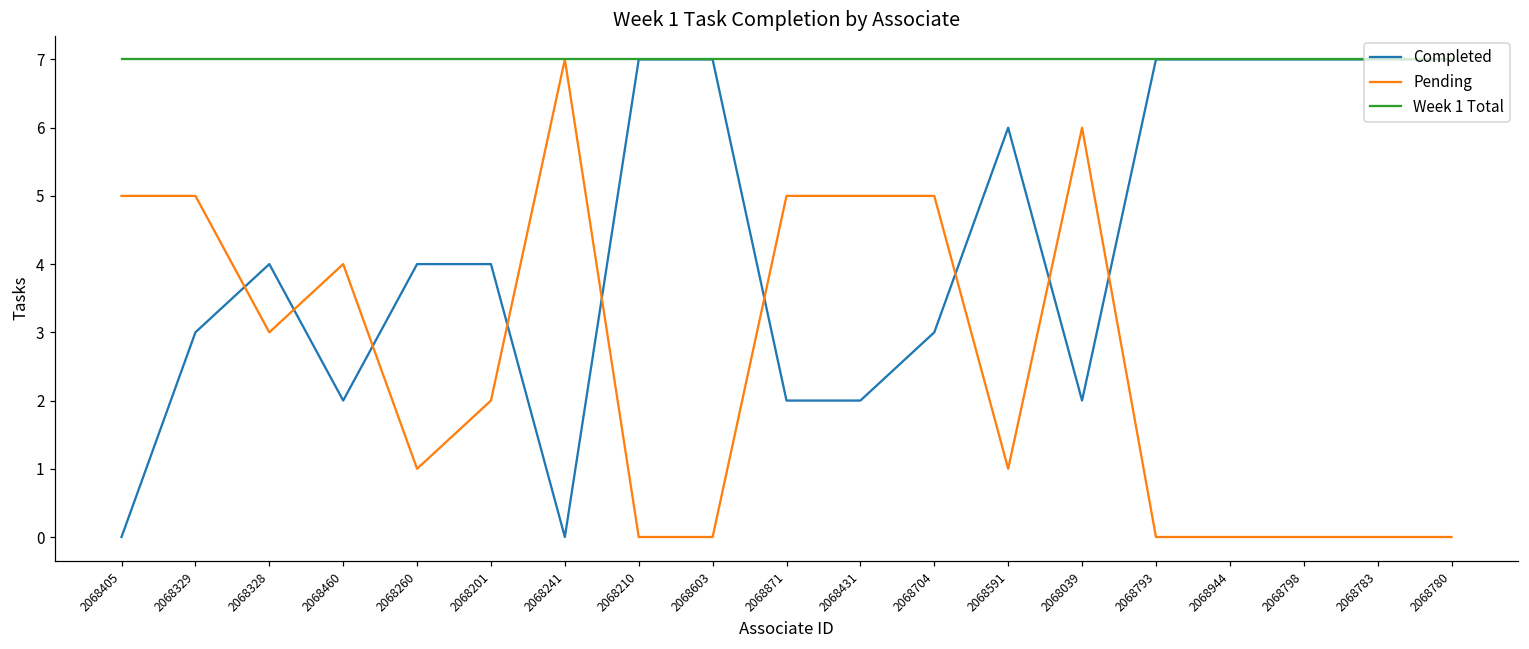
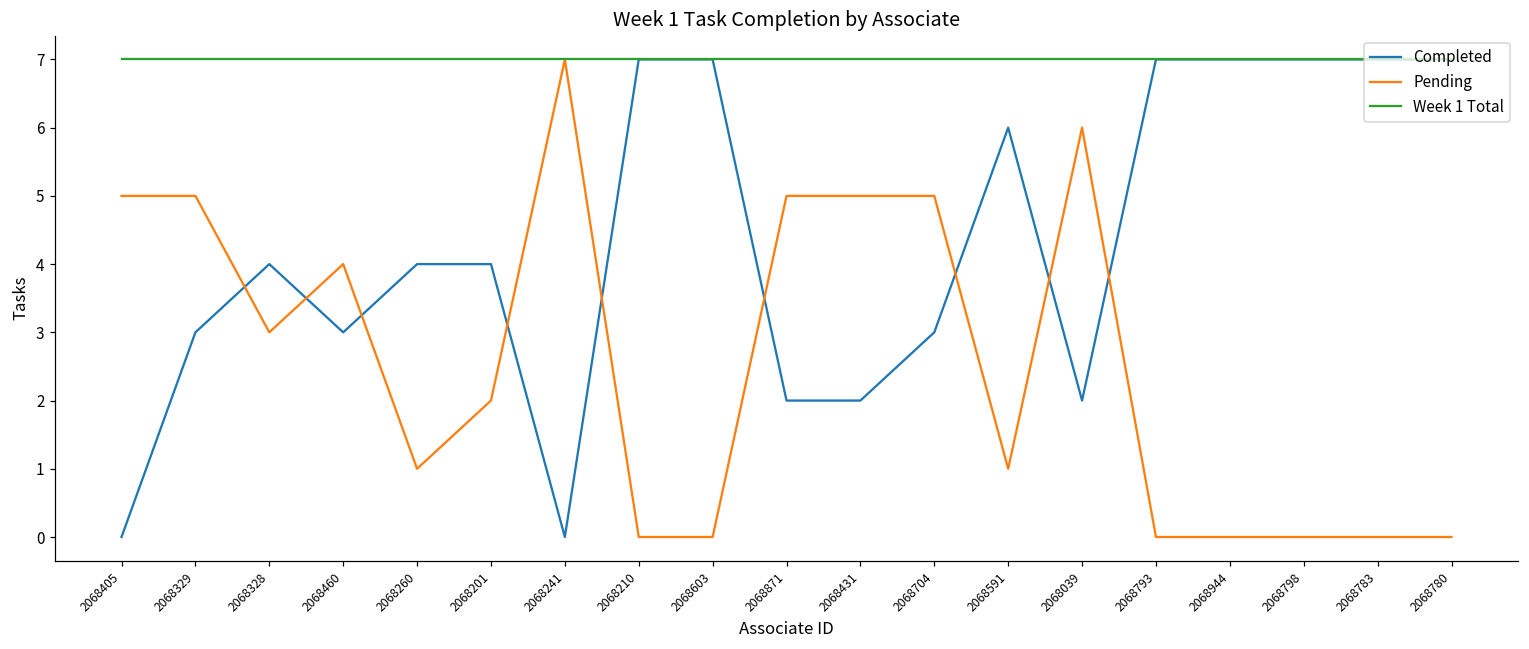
Completed, 2068460: 2 -> 3
